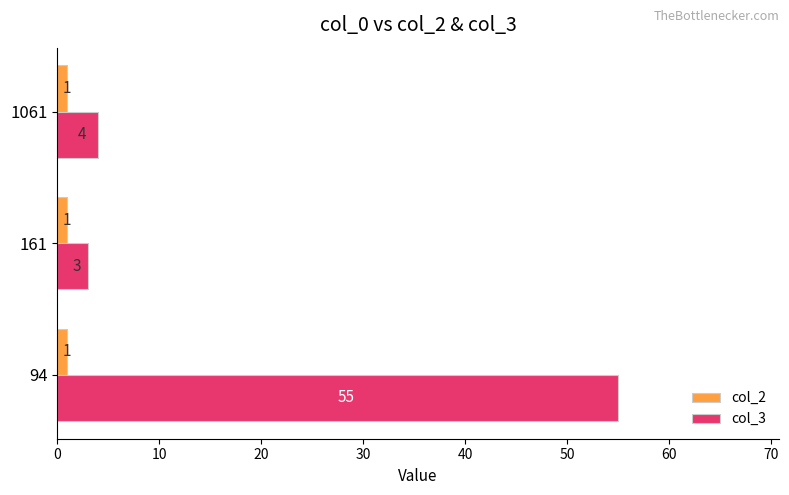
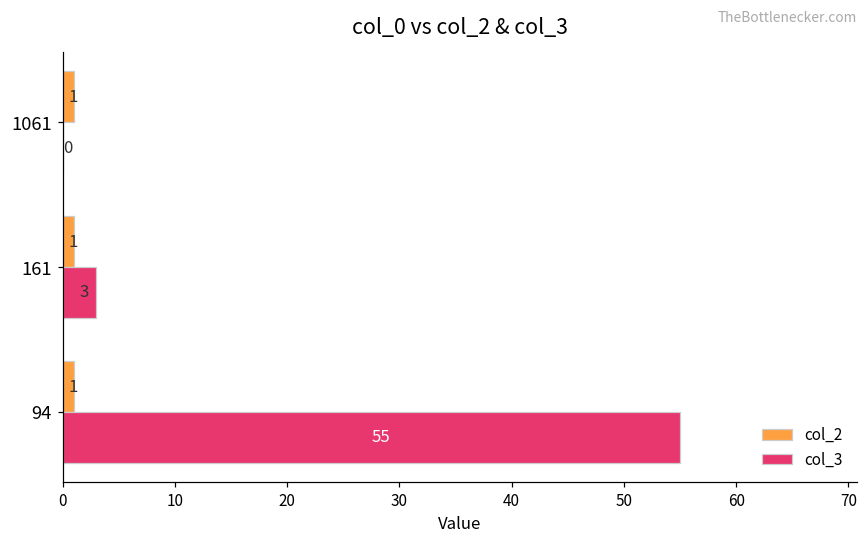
col_3, 1061: 4 -> 0
